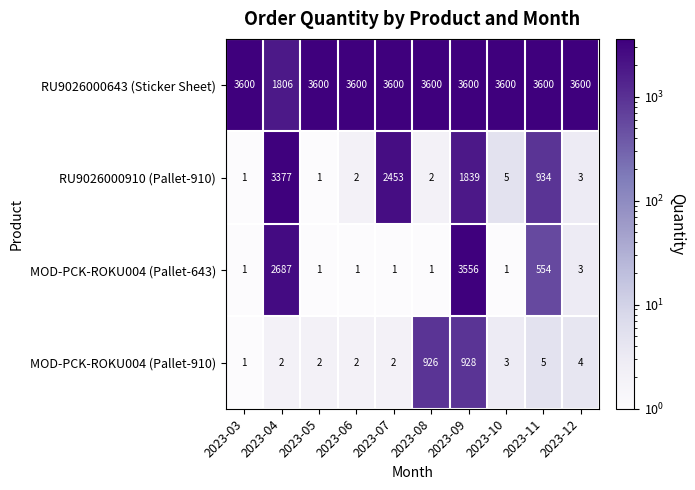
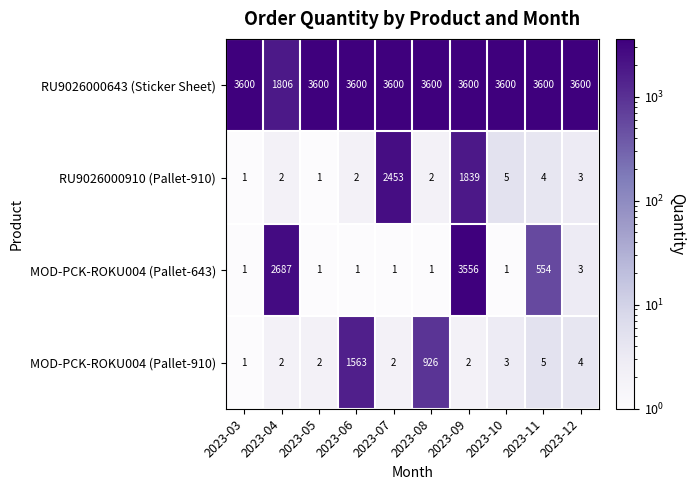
RU9026000910 (Pallet-910), 2023-04: 3377 -> 2
RU9026000910 (Pallet-910), 2023-11: 934 -> 4
MOD-PCK-ROKU004 (Pallet-910), 2023-06: 2 -> 1563
MOD-PCK-ROKU004 (Pallet-910), 2023-09: 928 -> 2
